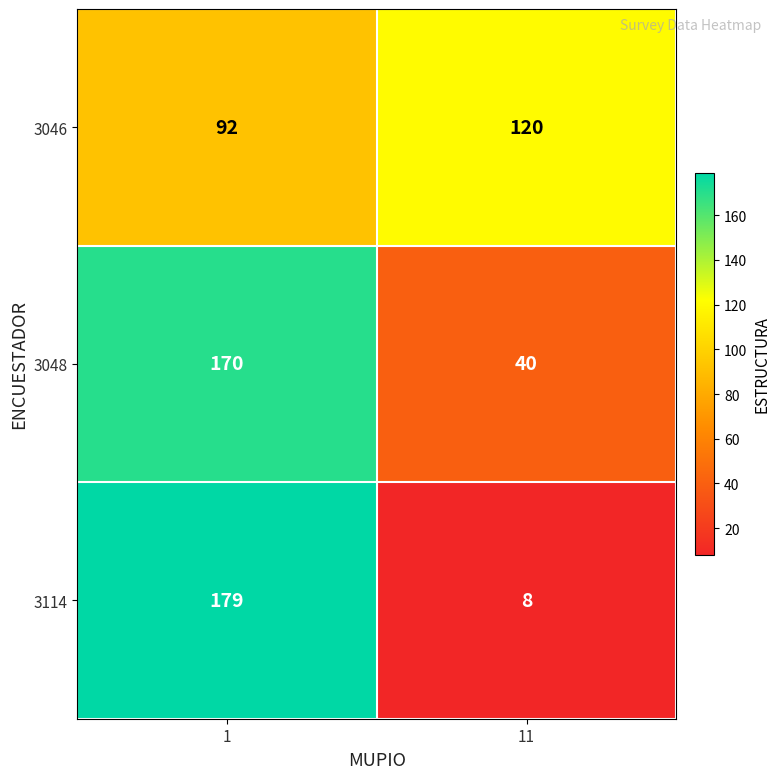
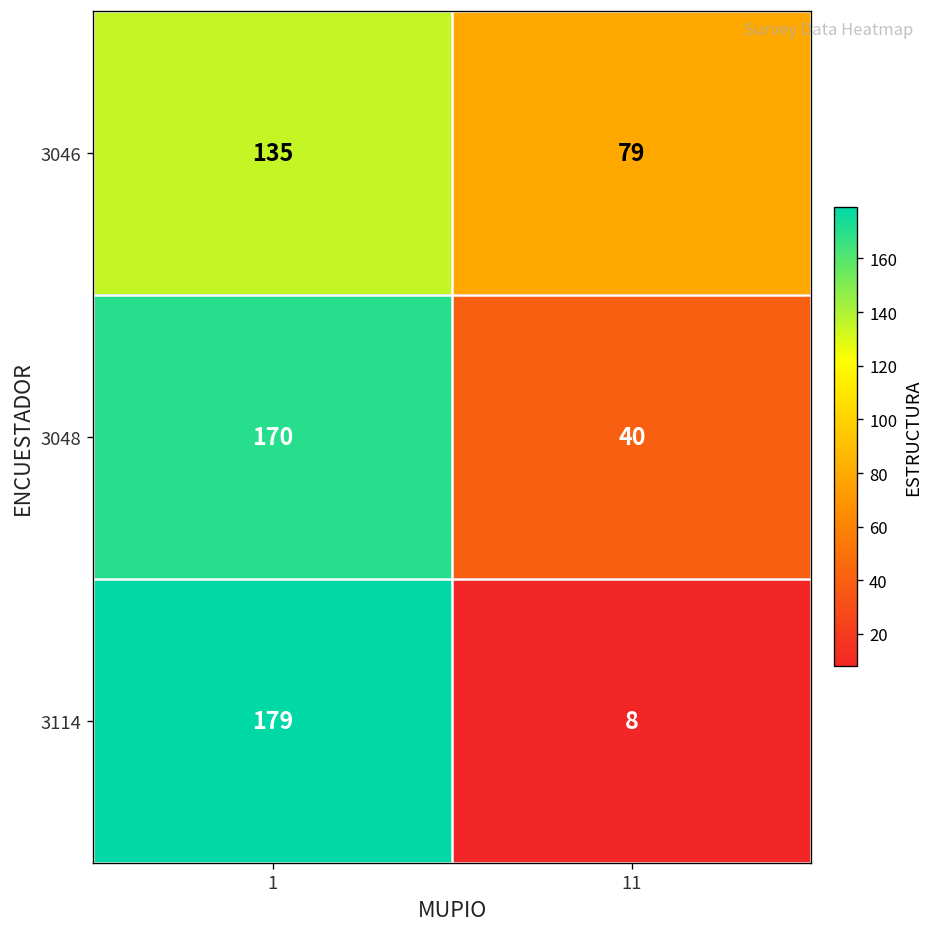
3046, 1: 92 -> 135
3046, 11: 120 -> 79
